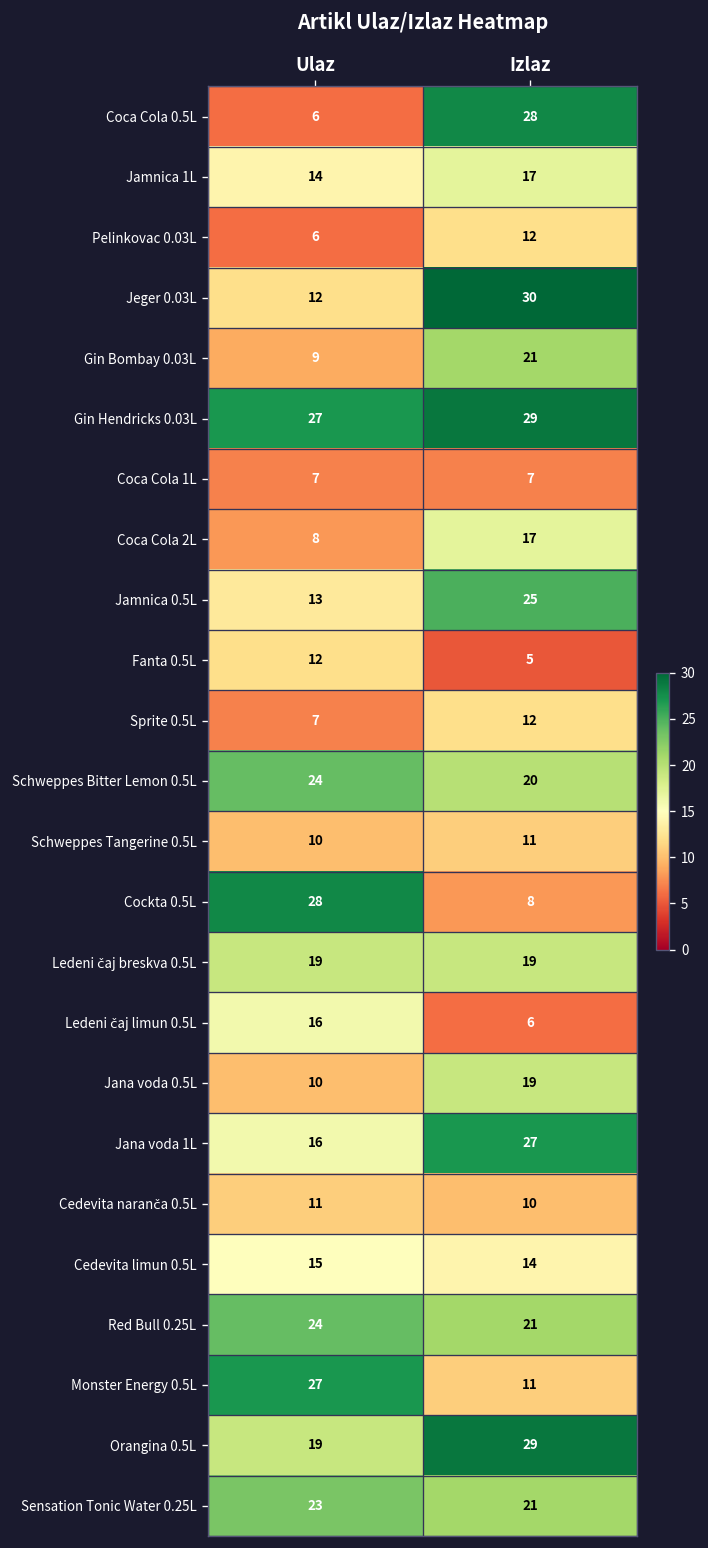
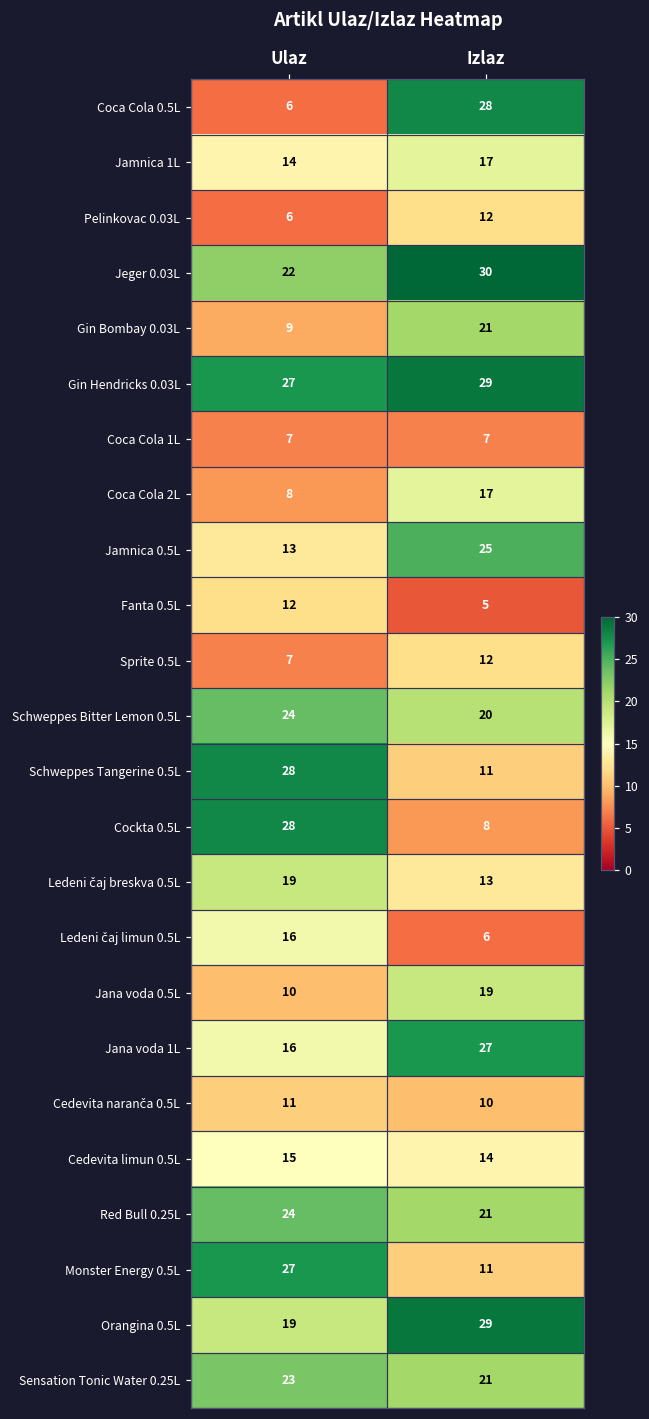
Jeger 0.03L, Ulaz: 12 -> 22
Schweppes Tangerine 0.5L, Ulaz: 10 -> 28
Ledeni čaj breskva 0.5L, Izlaz: 19 -> 13
